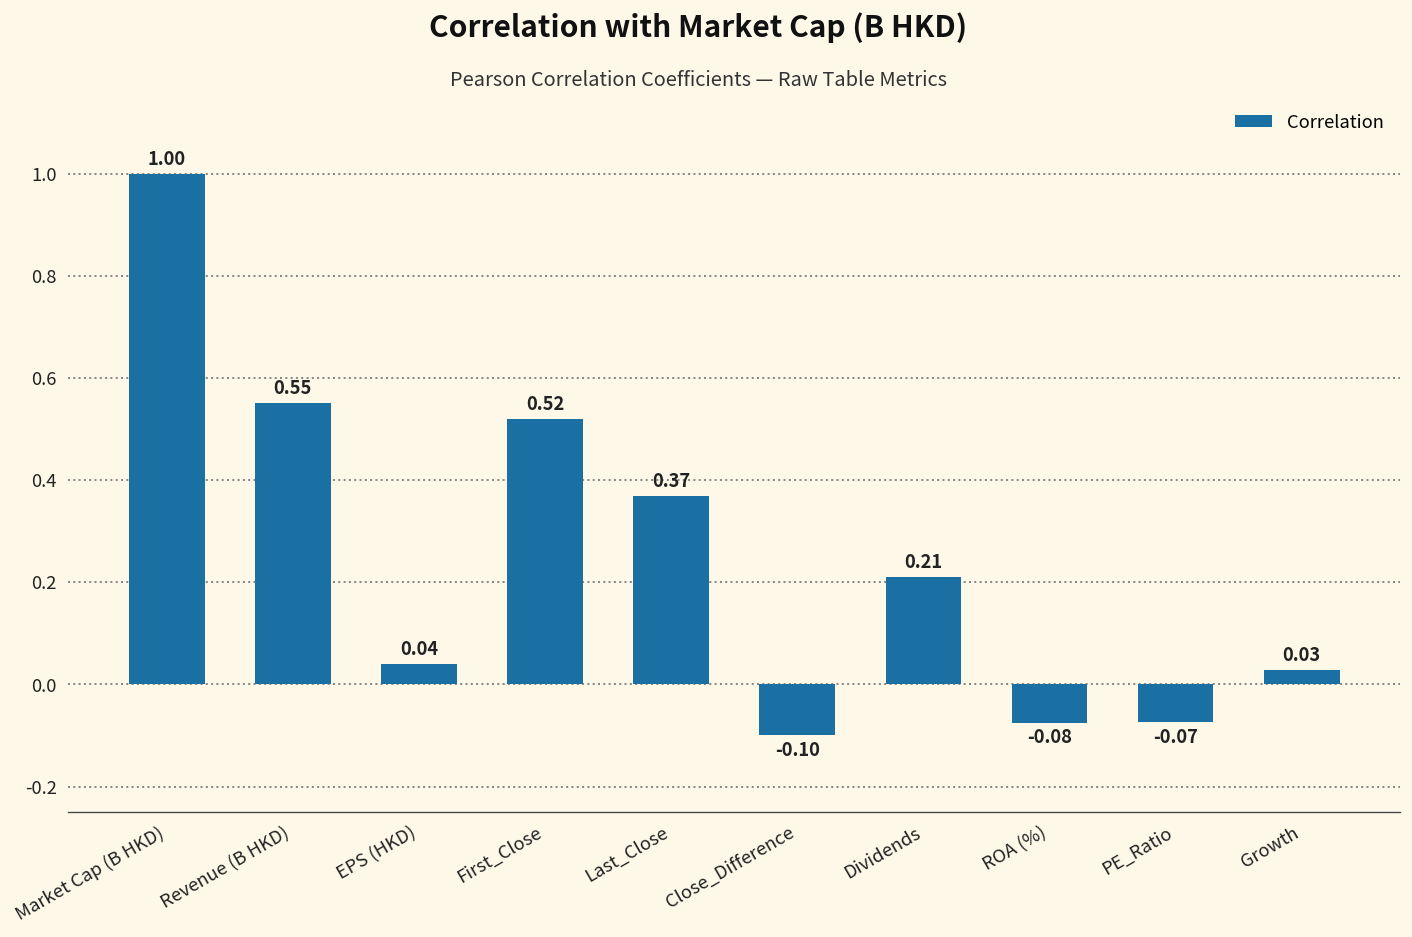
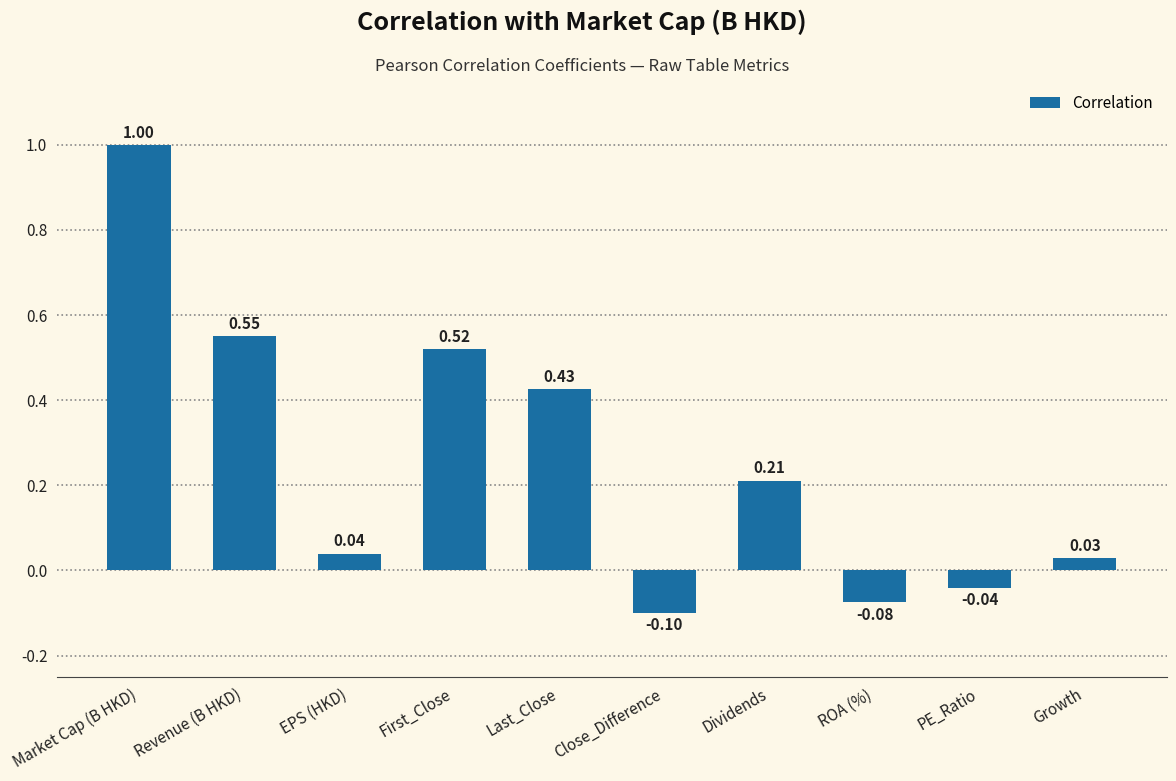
Last_Close: 0.37 -> 0.43
PE_Ratio: -0.07 -> -0.04
